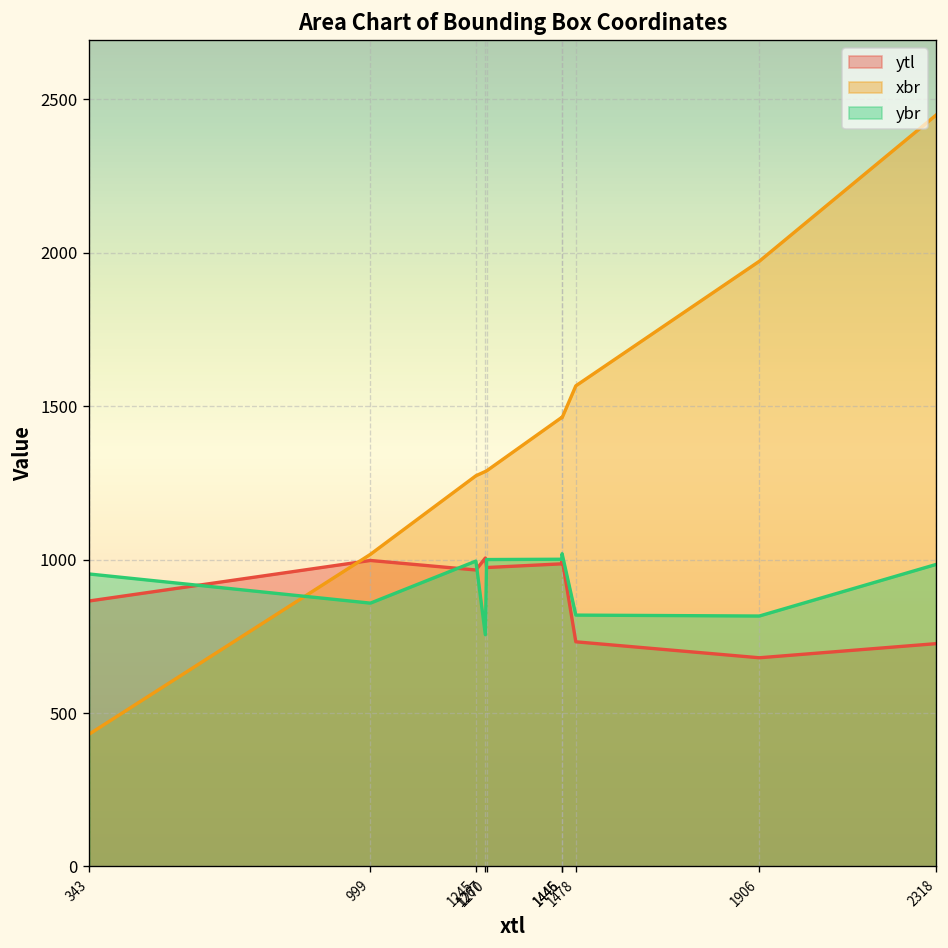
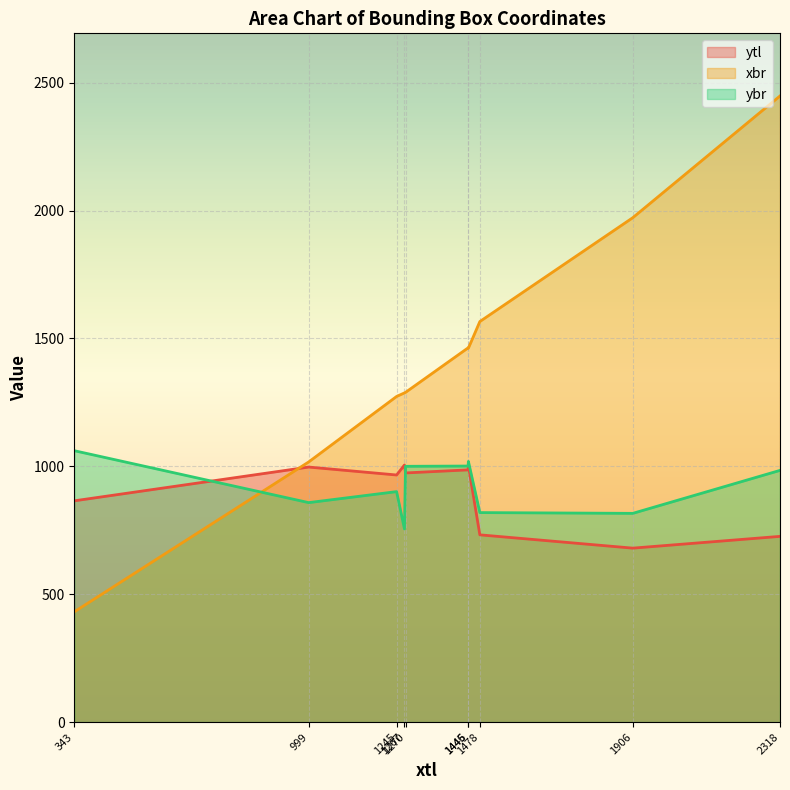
ybr, 343: 950 -> 1060
ybr, 1245: 1000 -> 900
